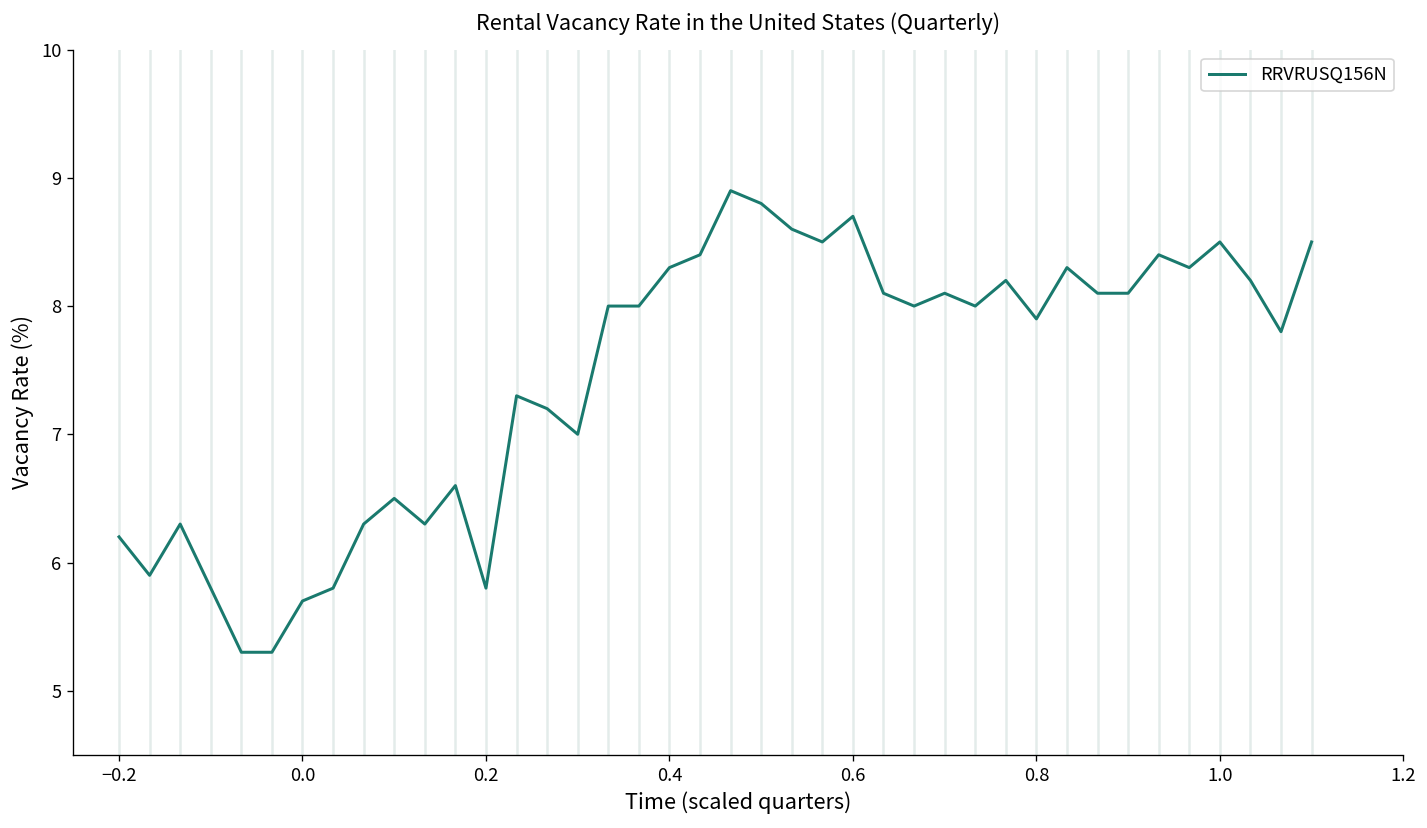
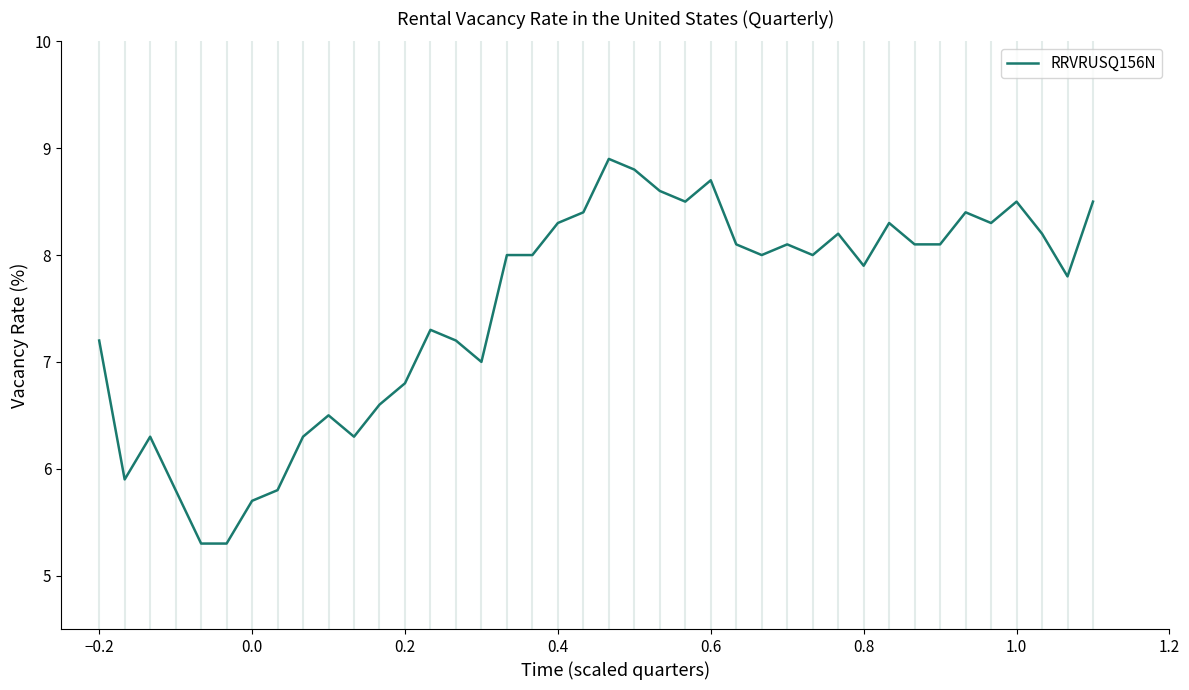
−0.2: 6.2 -> 7.2
0.2: 5.8 -> 6.8
